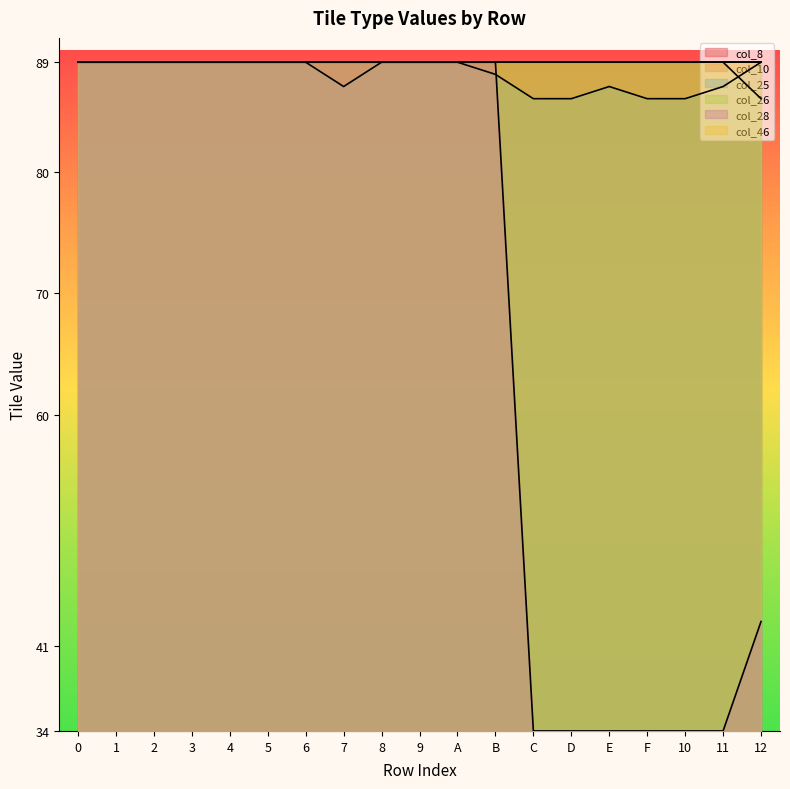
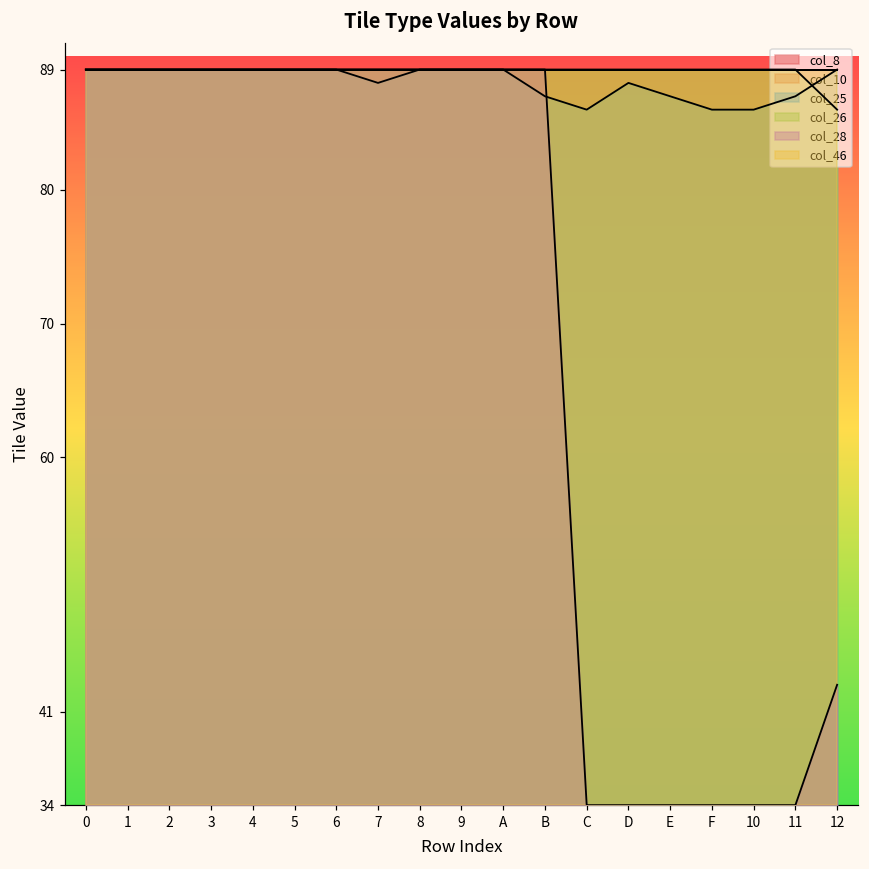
col_25, 7: 87 -> 88
col_25, B: 88 -> 87
col_25, D: 86 -> 88
